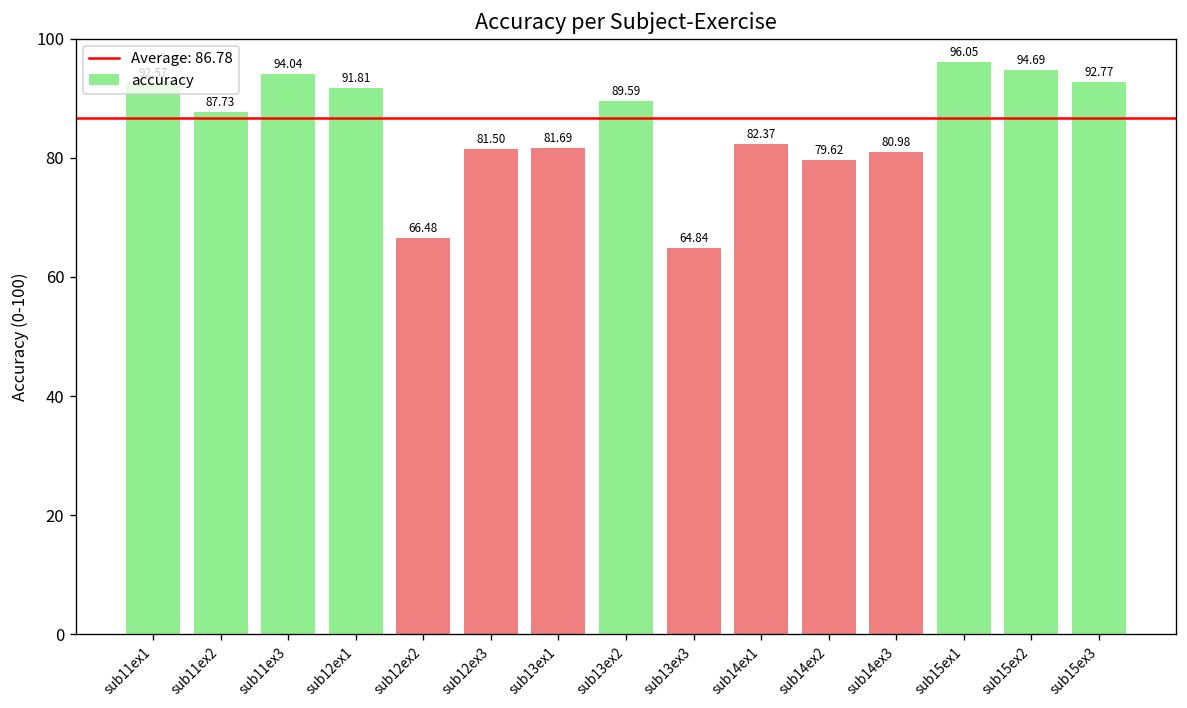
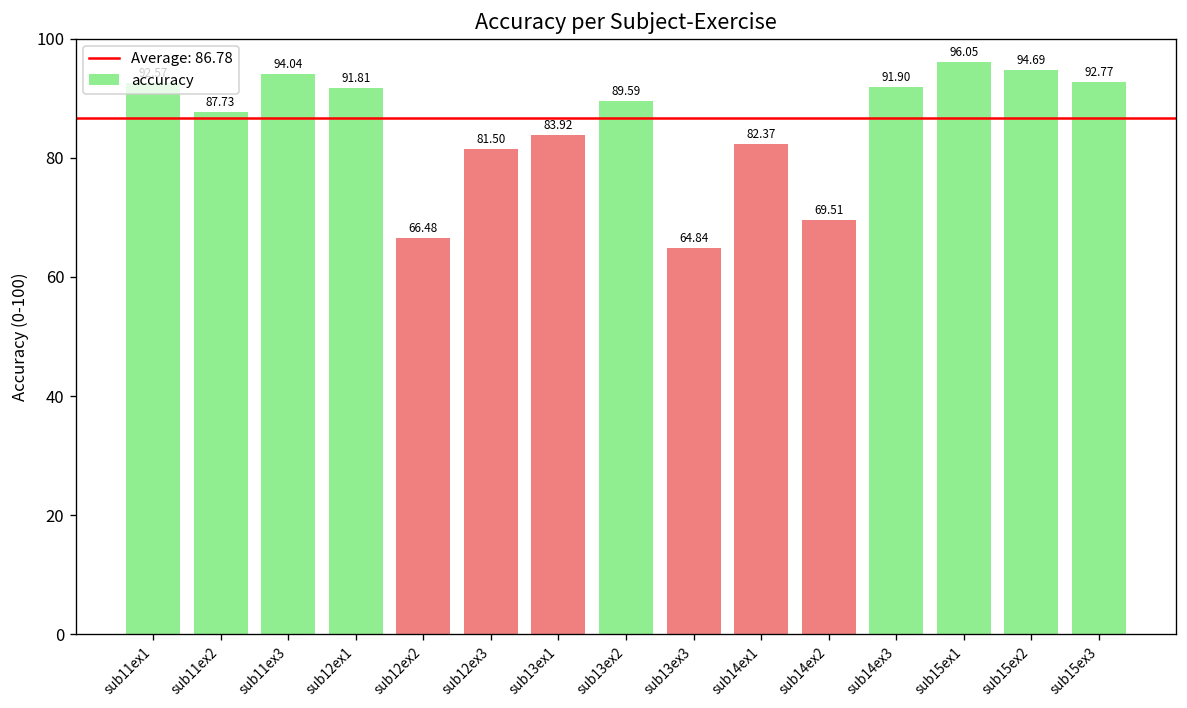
sub13ex1: 81.69 -> 83.92
sub14ex2: 79.62 -> 69.51
sub14ex3: 80.98 -> 91.90
